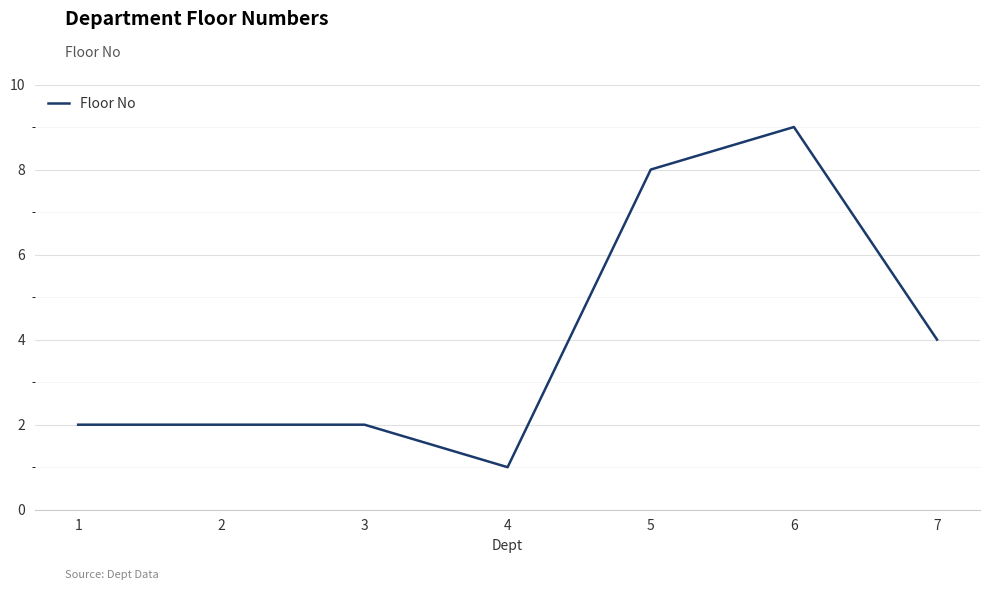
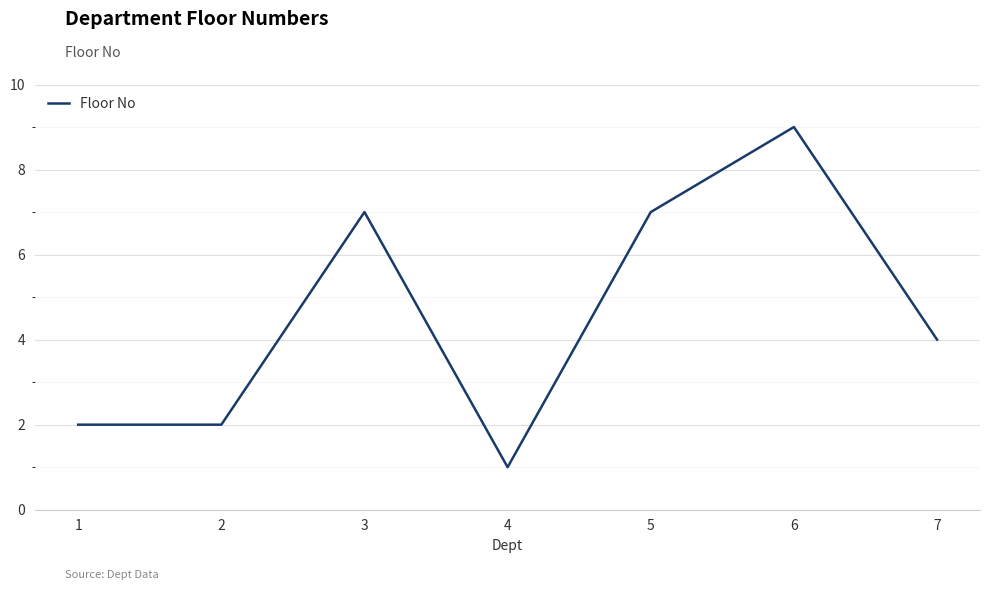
3: 2 -> 7
5: 8 -> 7
